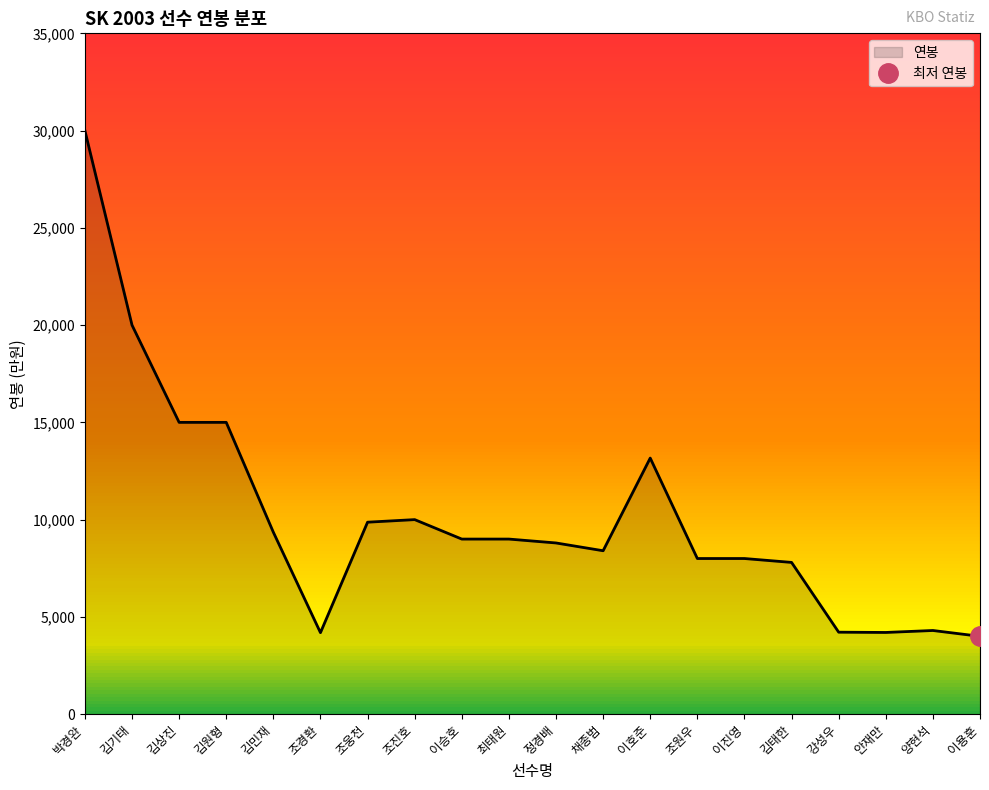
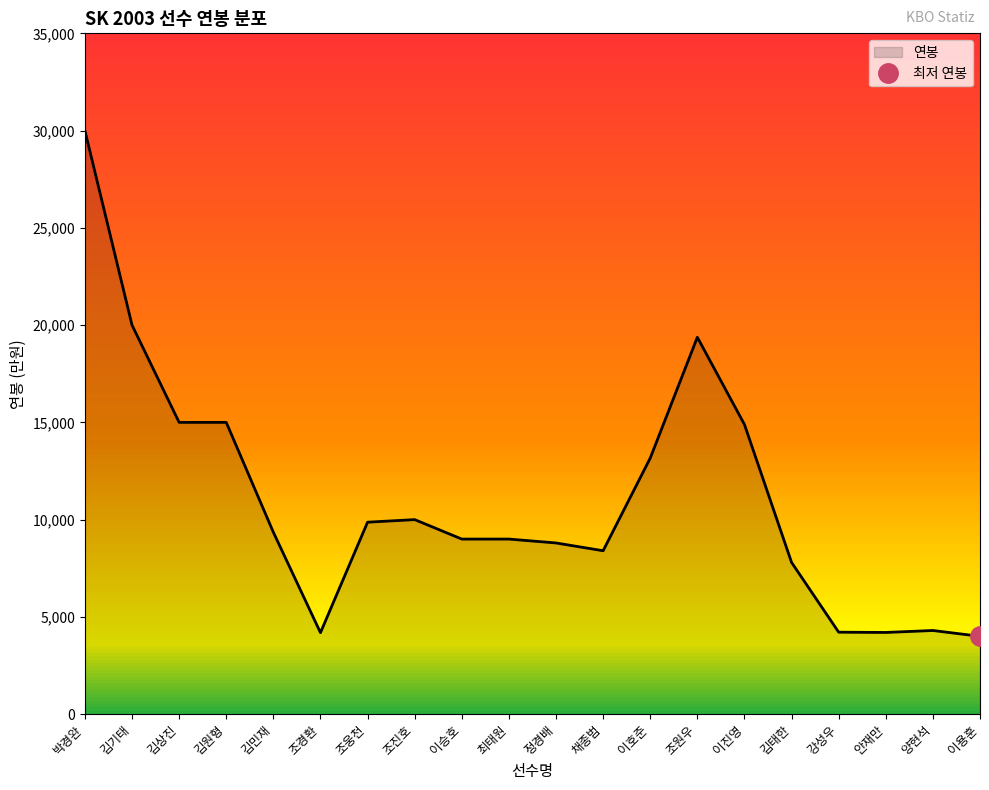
연봉, 조원우: 8,000 -> 19,400
연봉, 이진영: 8,000 -> 14,900
